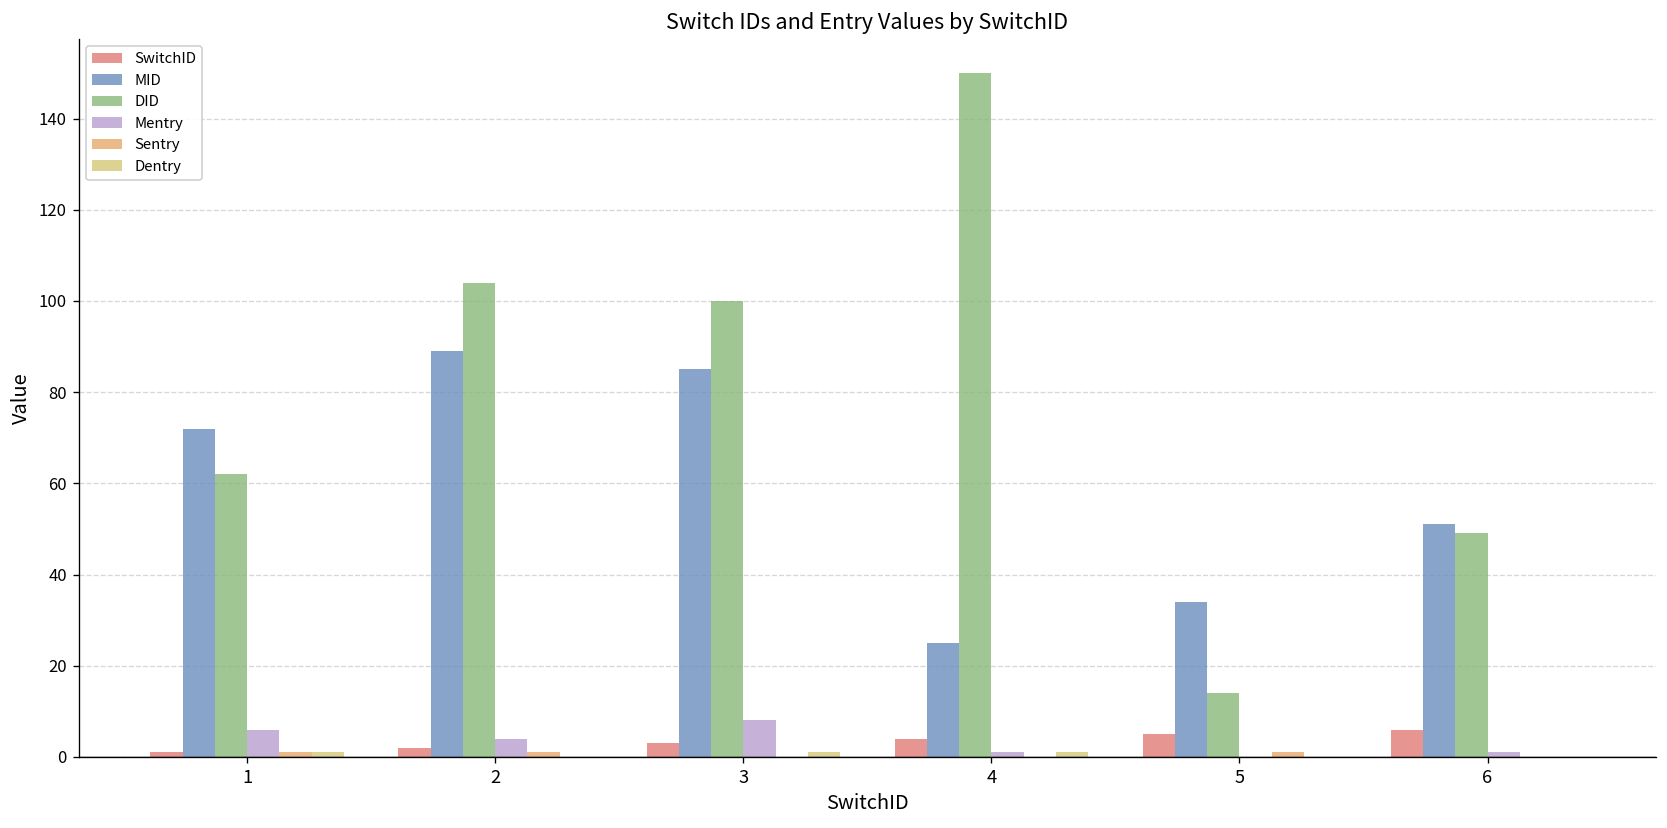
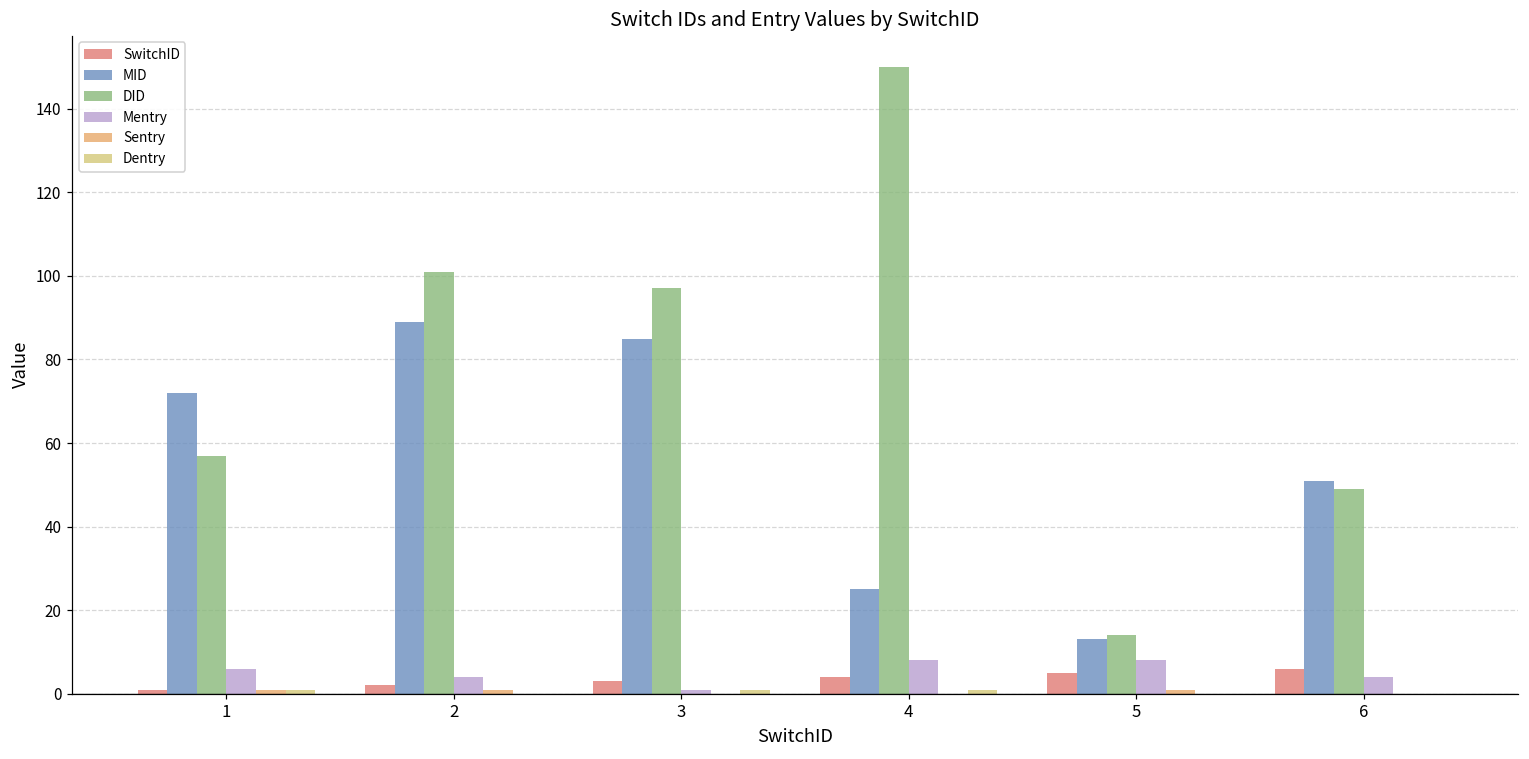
DID, 1: 62 -> 57
DID, 2: 104 -> 101
DID, 3: 100 -> 97
Mentry, 3: 8 -> 1
Mentry, 4: 1 -> 8
MID, 5: 34 -> 13
Mentry, 5: 0 -> 8
Mentry, 6: 1 -> 4
